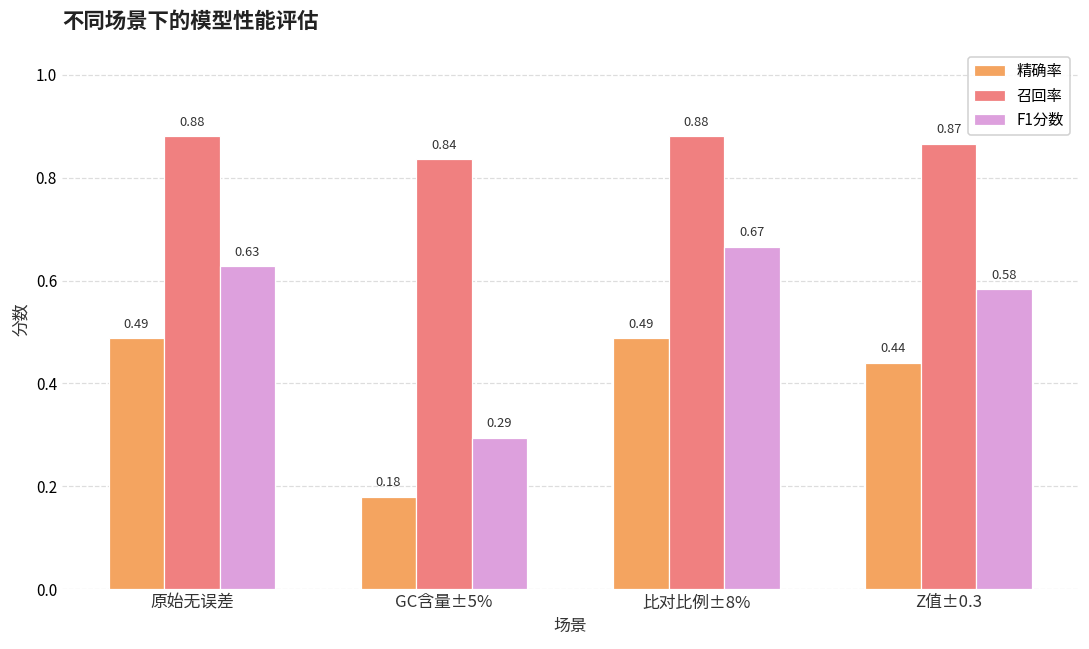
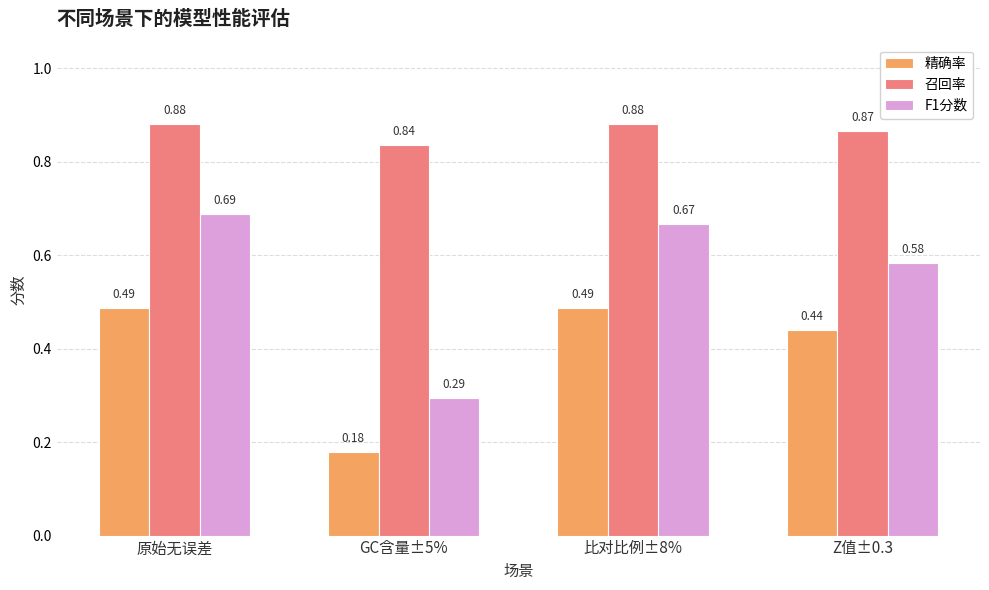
F1分数, 原始无误差: 0.63 -> 0.69
